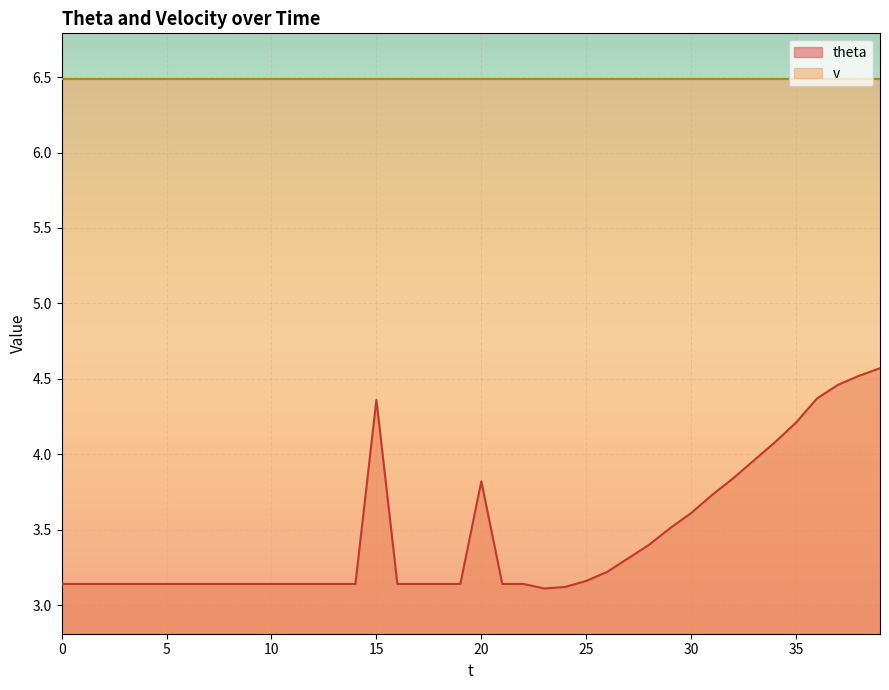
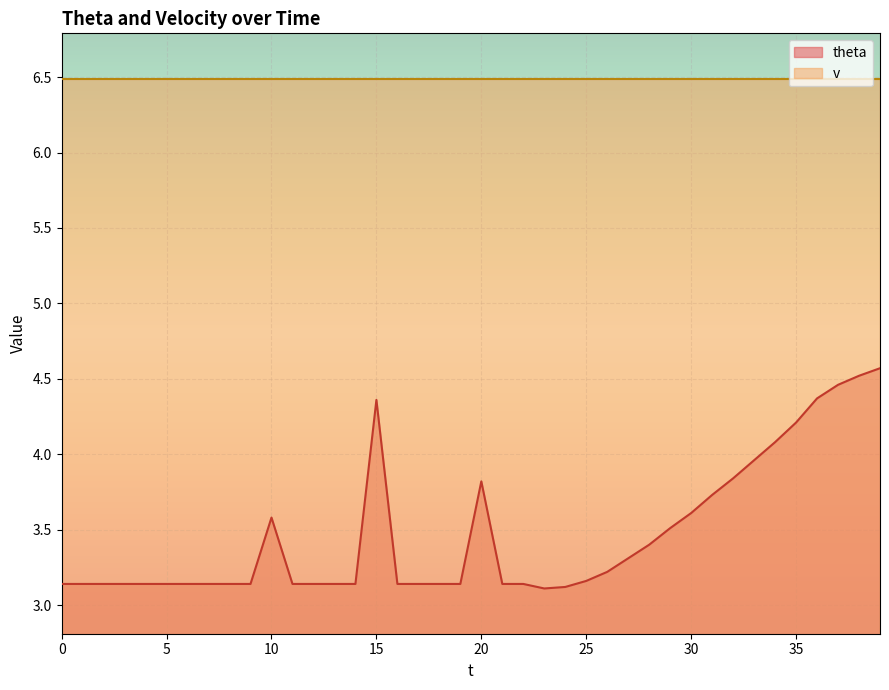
theta, 10: 3.14 -> 3.58
